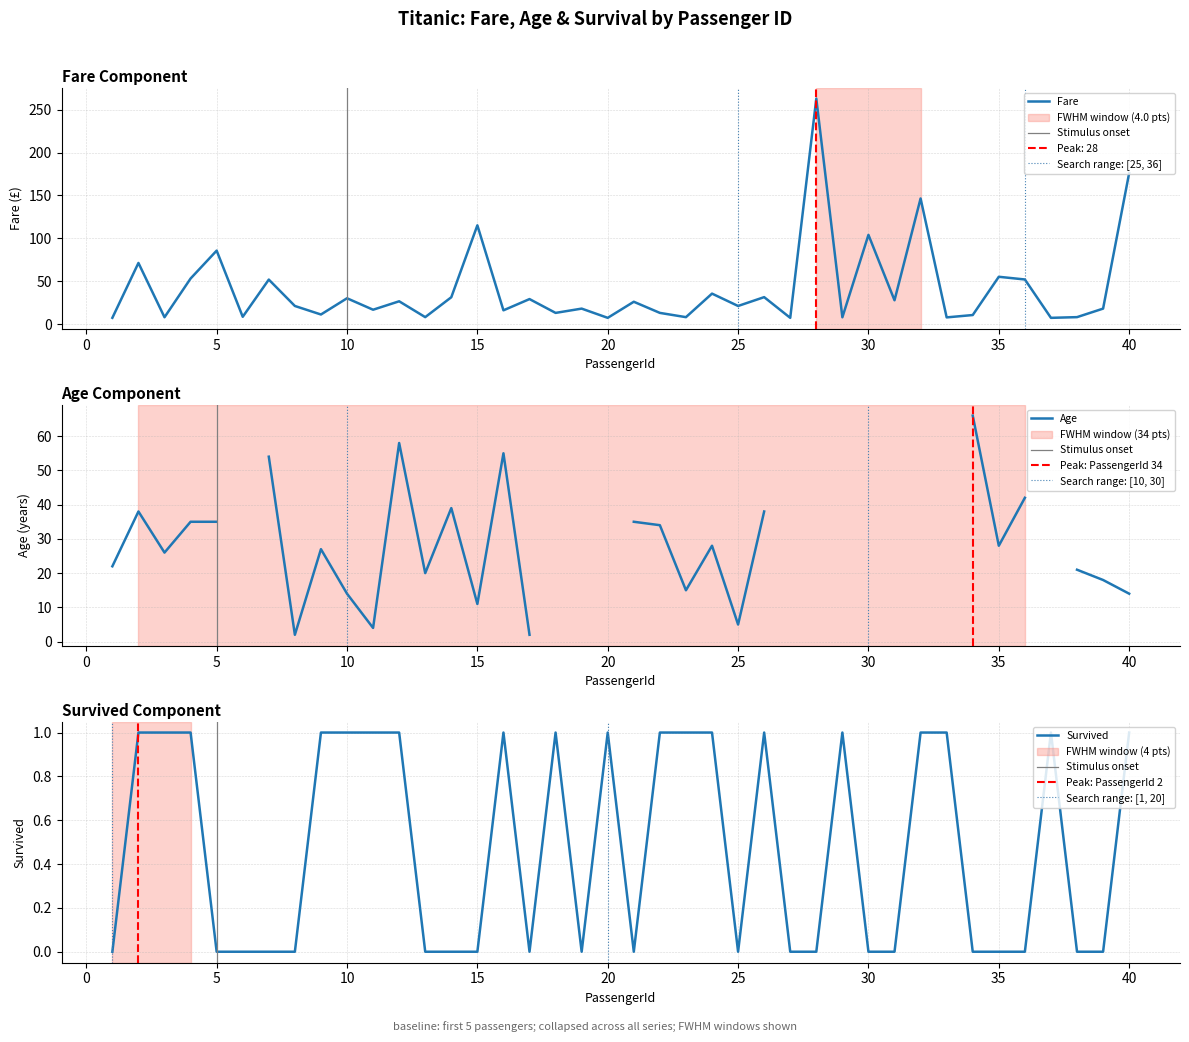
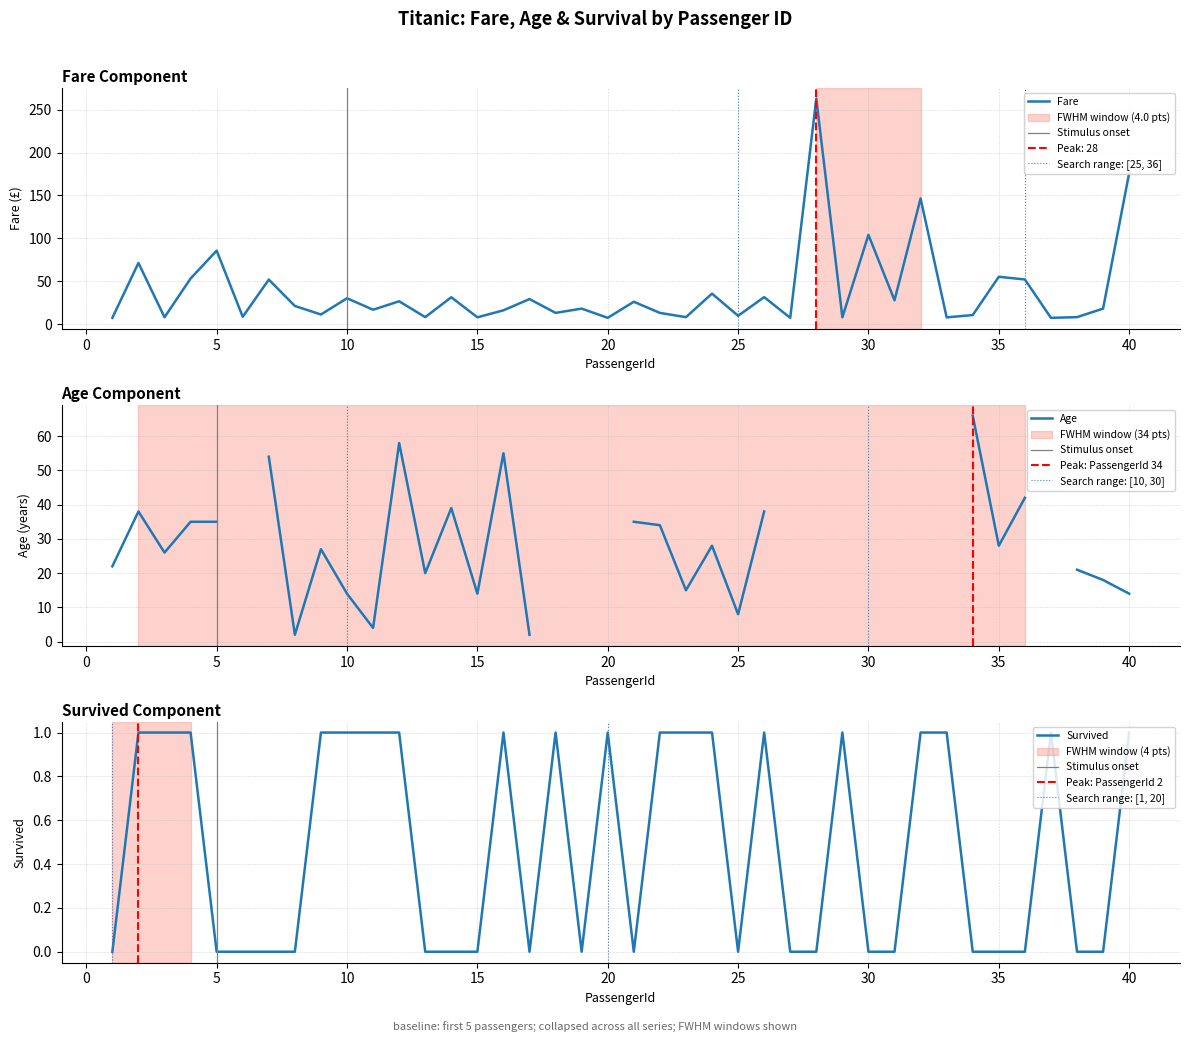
Fare Component, 15: 120 -> 10
Fare Component, 25: 20 -> 10
Age Component, 15: 11 -> 14
Age Component, 25: 5 -> 8
